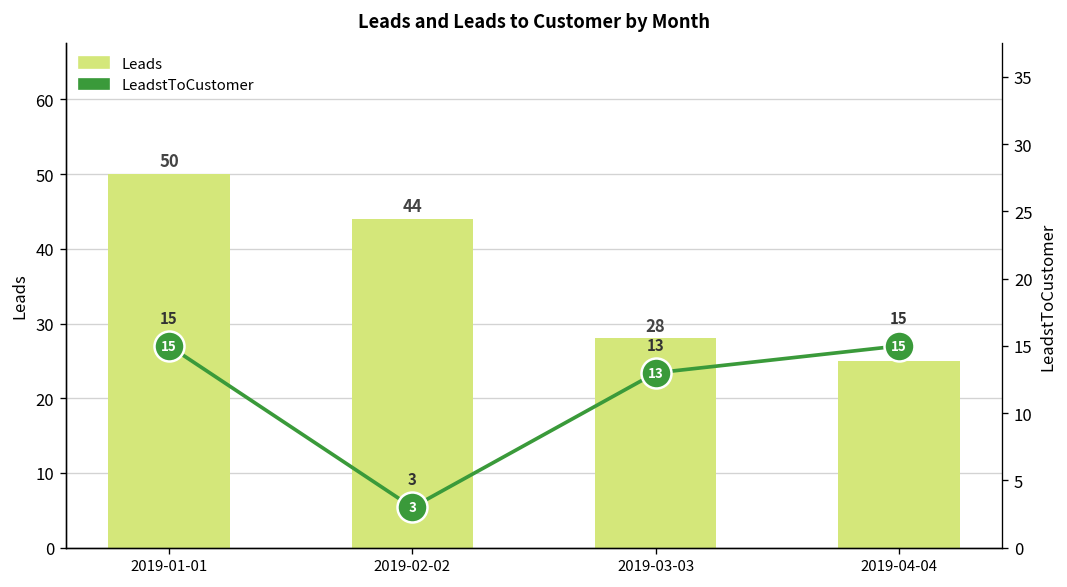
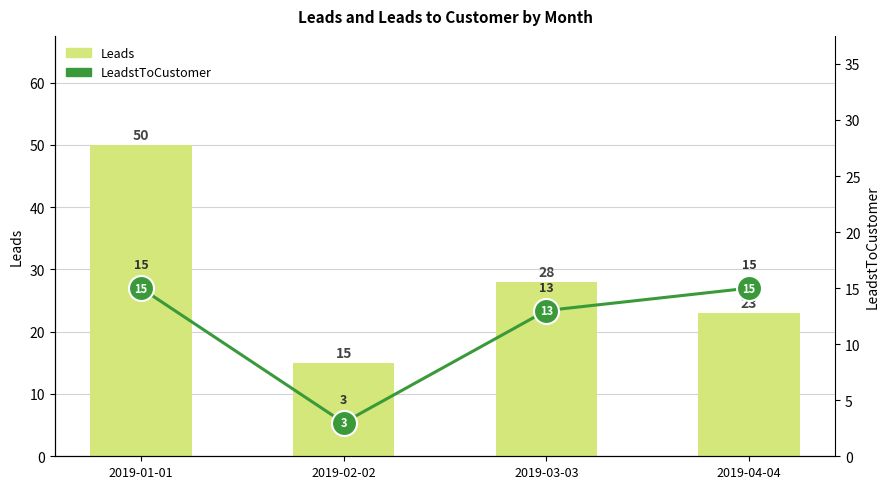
Leads, 2019-02-02: 44 -> 15
Leads, 2019-04-04: 25 -> 23
